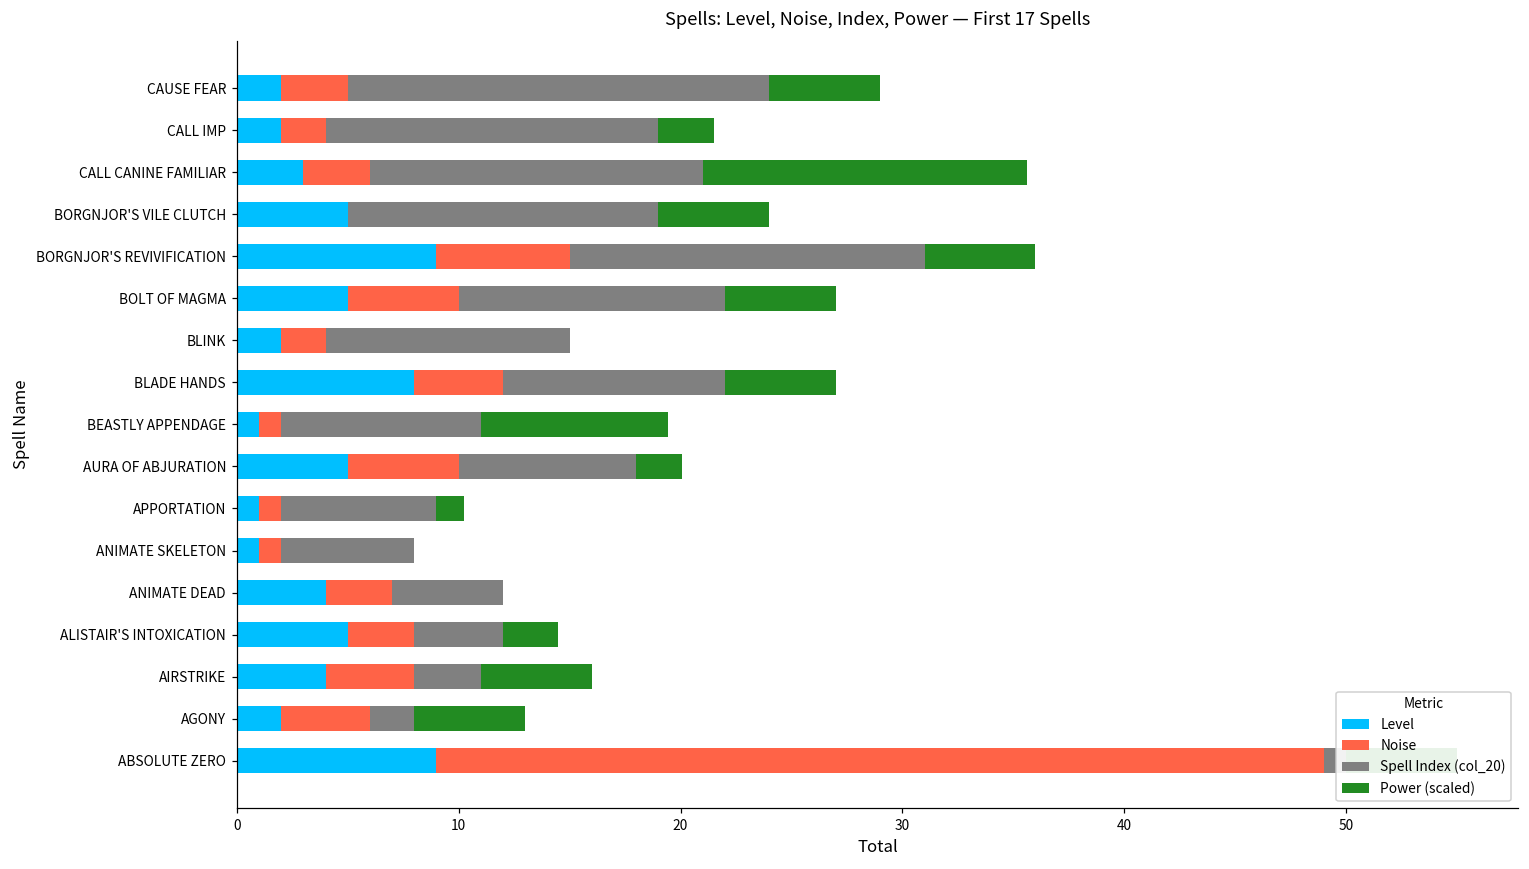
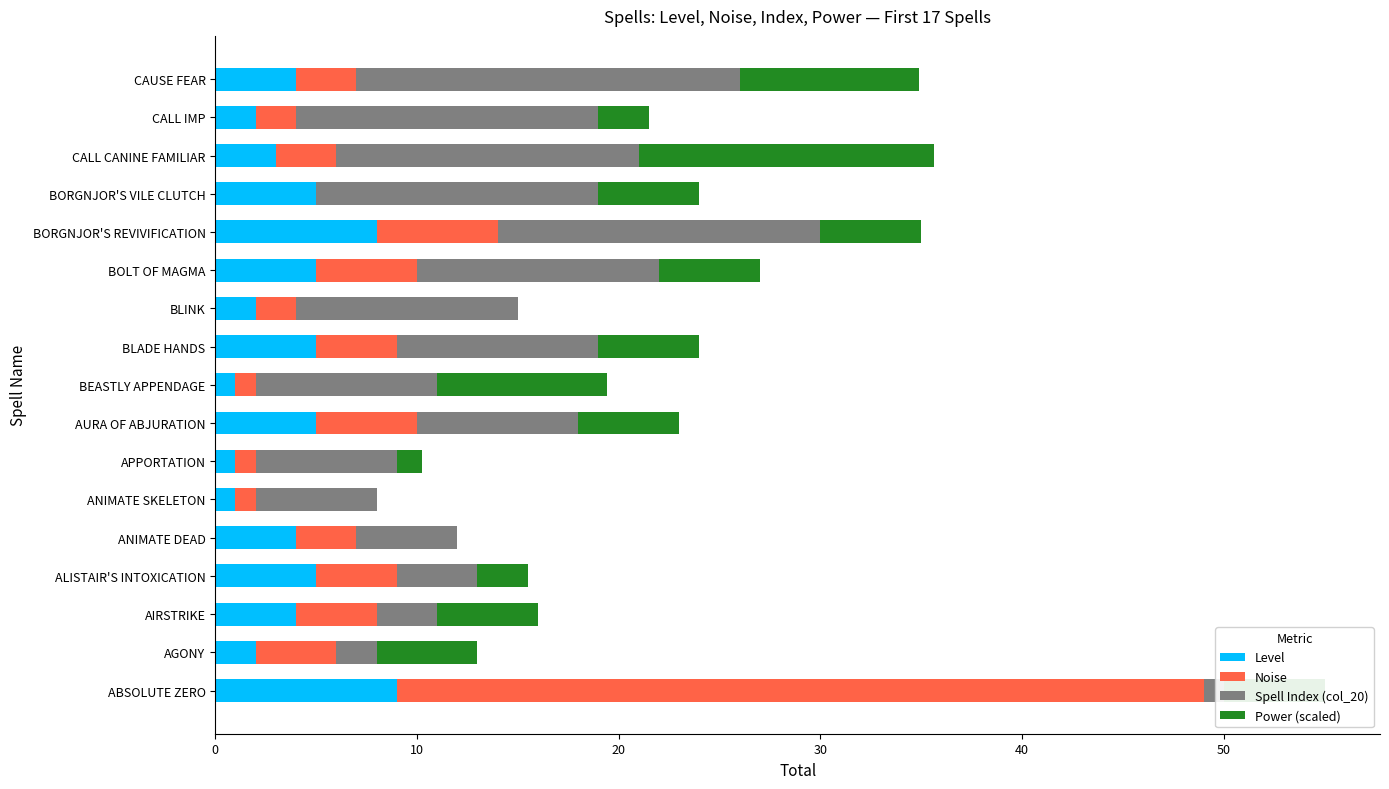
Level, CAUSE FEAR: 2 -> 4
Power (scaled), CAUSE FEAR: 5.0 -> 8.9
Level, BORGNJOR'S REVIVIFICATION: 9 -> 8
Level, BLADE HANDS: 8 -> 5
Power (scaled), AURA OF ABJURATION: 2.1 -> 5.0
Noise, ALISTAIR'S INTOXICATION: 3 -> 4
